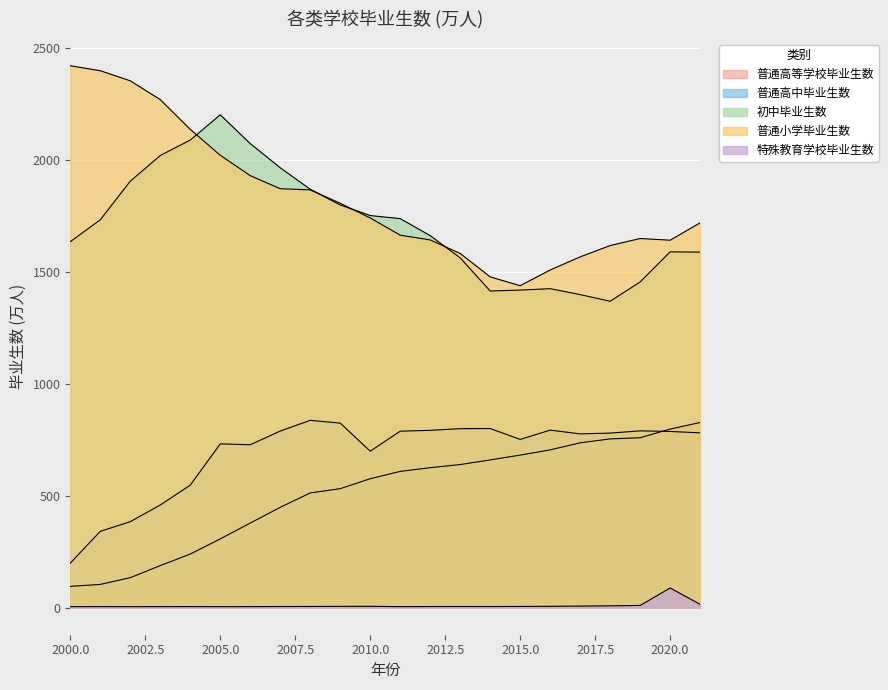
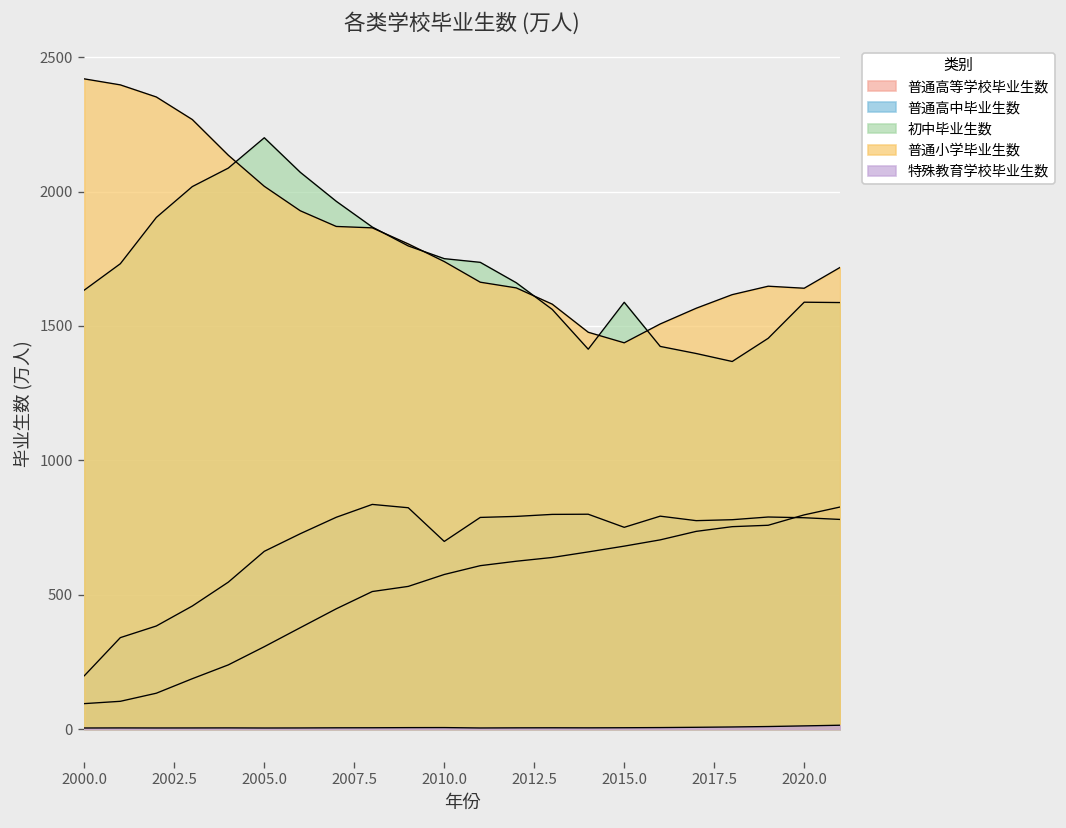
普通高中毕业生数, 2005.0: 730 -> 660
初中毕业生数, 2015.0: 1420 -> 1590
特殊教育学校毕业生数, 2020.0: 90 -> 10
